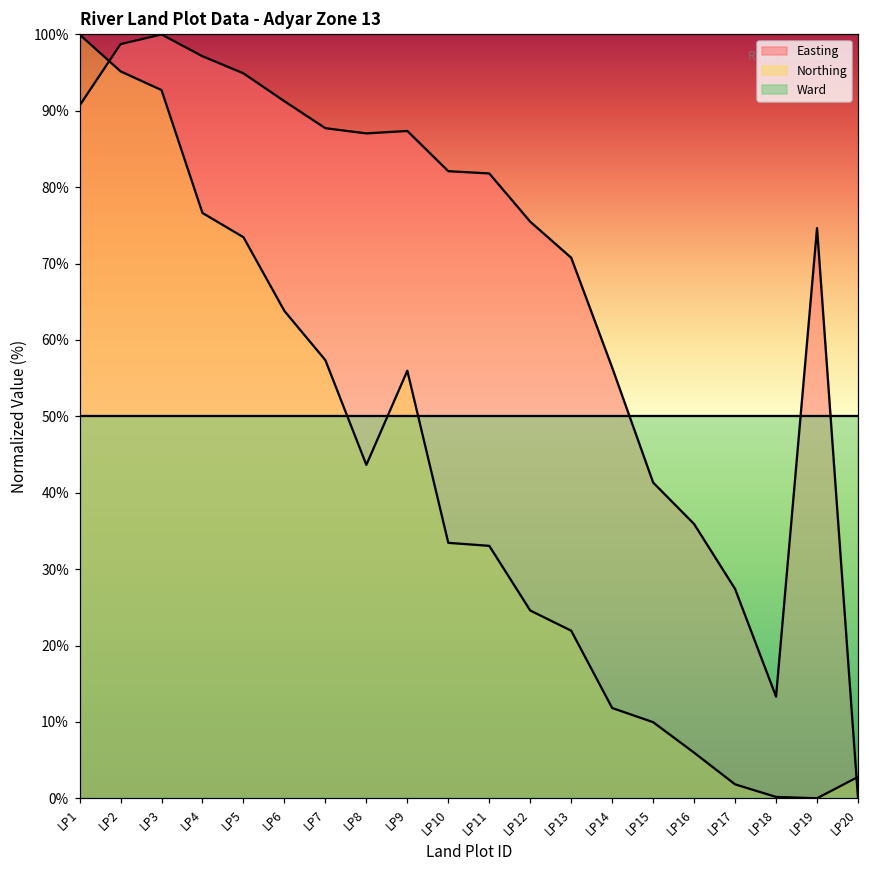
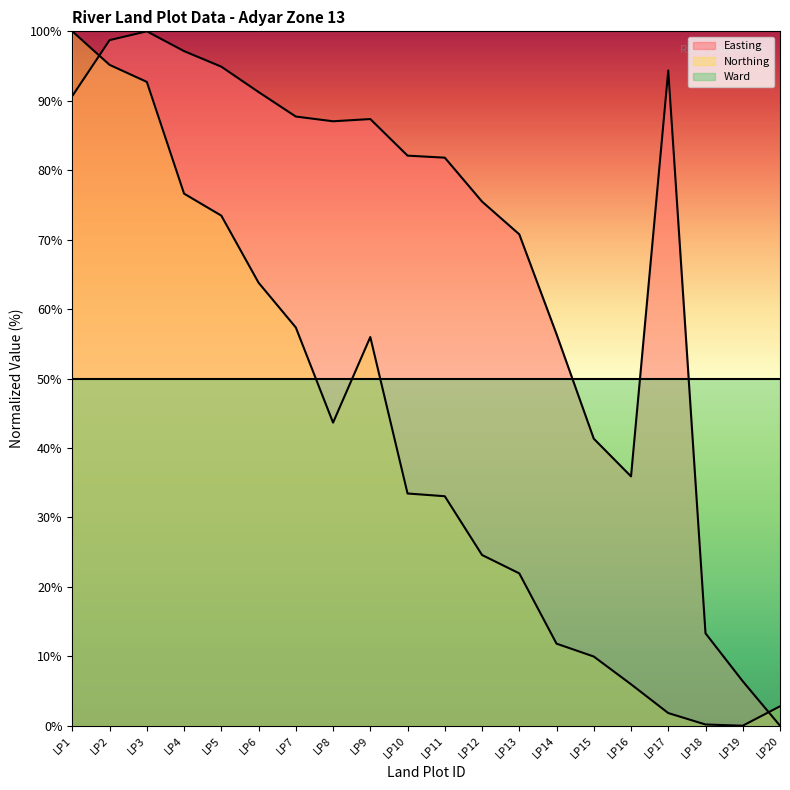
Easting, LP17: 27% -> 94%
Easting, LP19: 75% -> 6%
